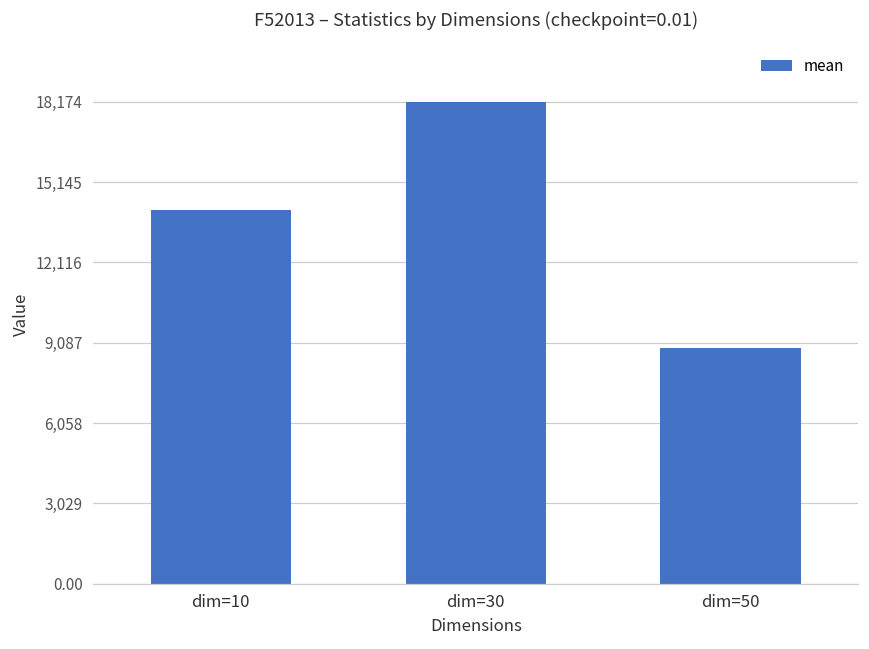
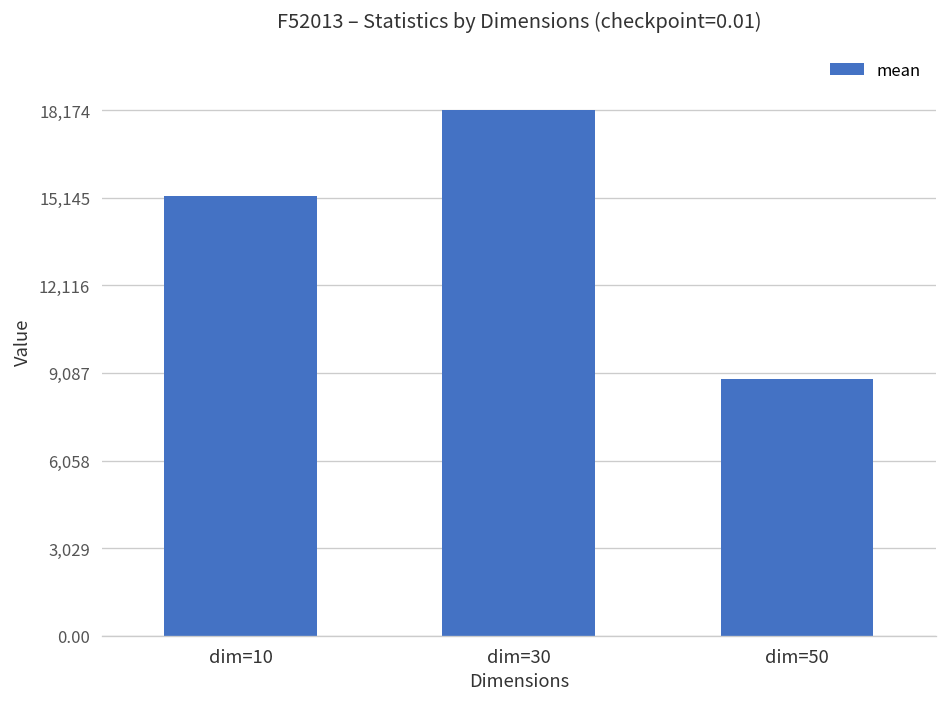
dim=10: 14,100 -> 15,200
